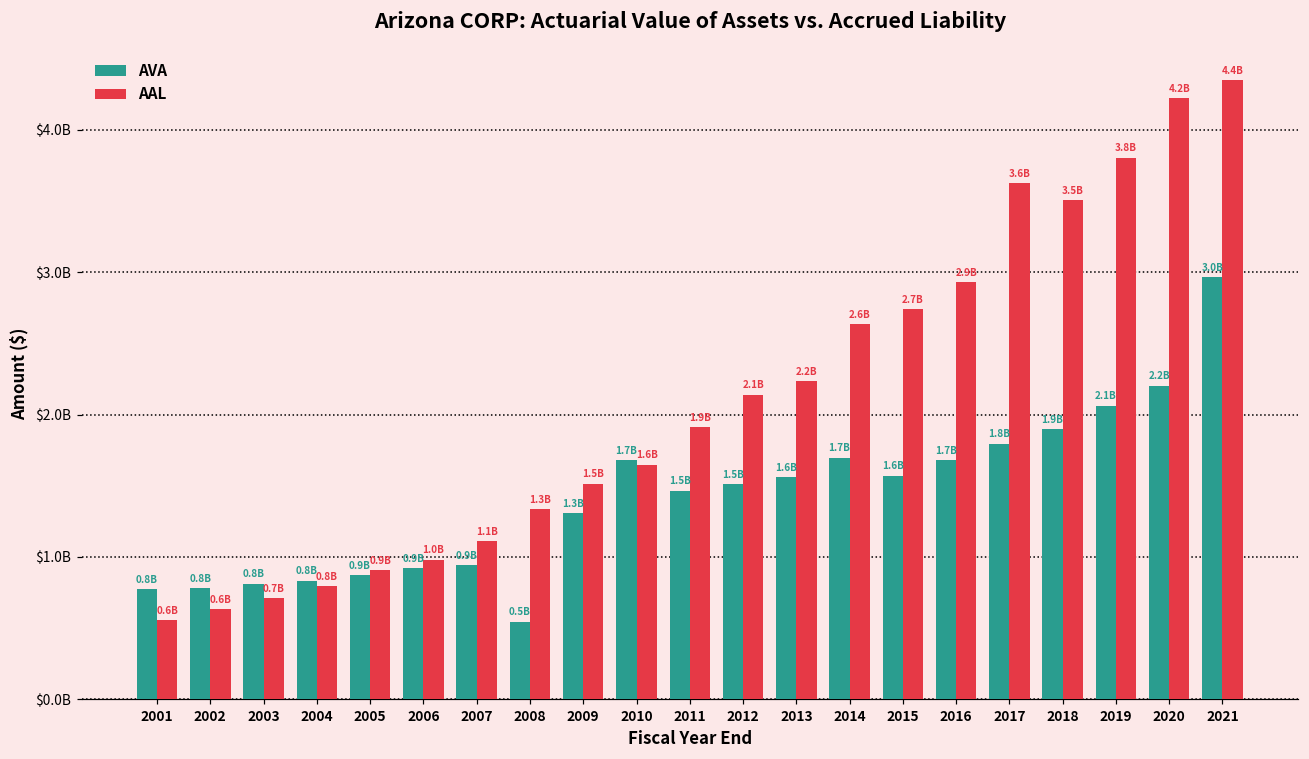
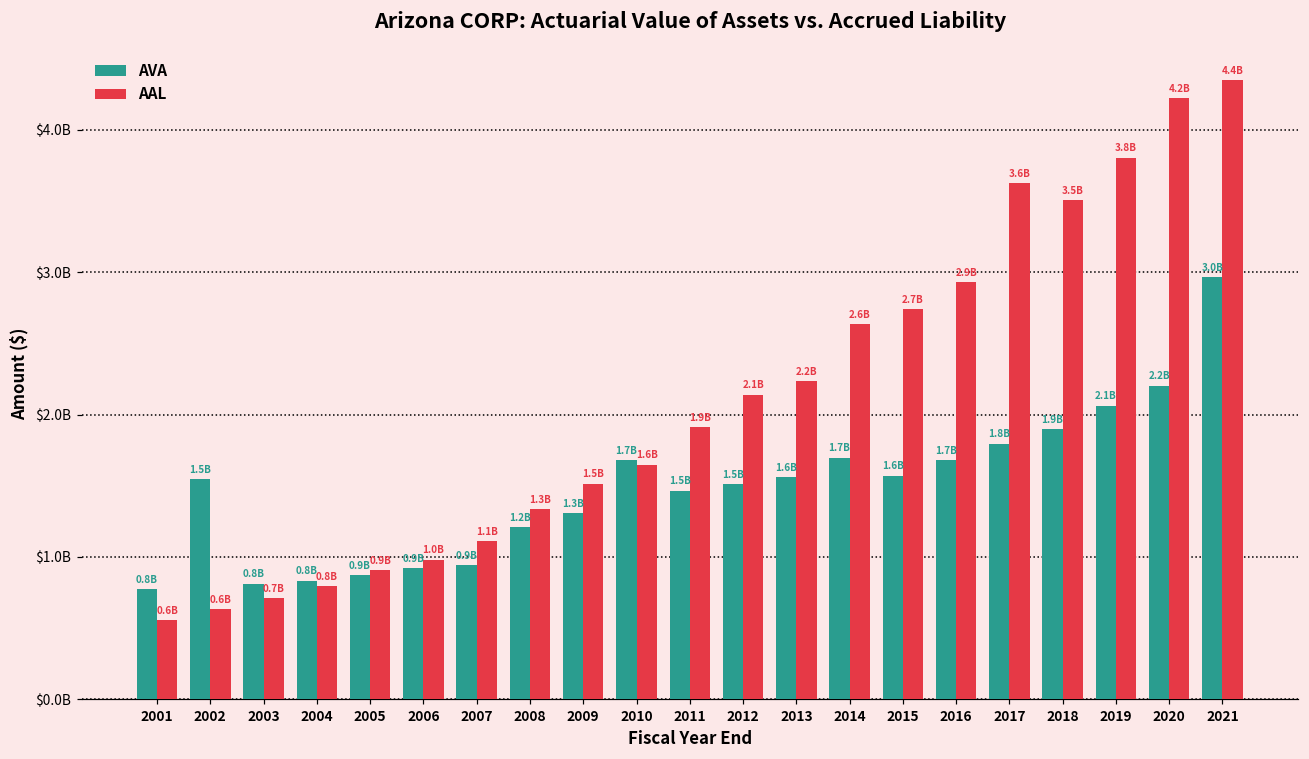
AVA, 2002: 0.8B -> 1.5B
AVA, 2008: 0.5B -> 1.2B
